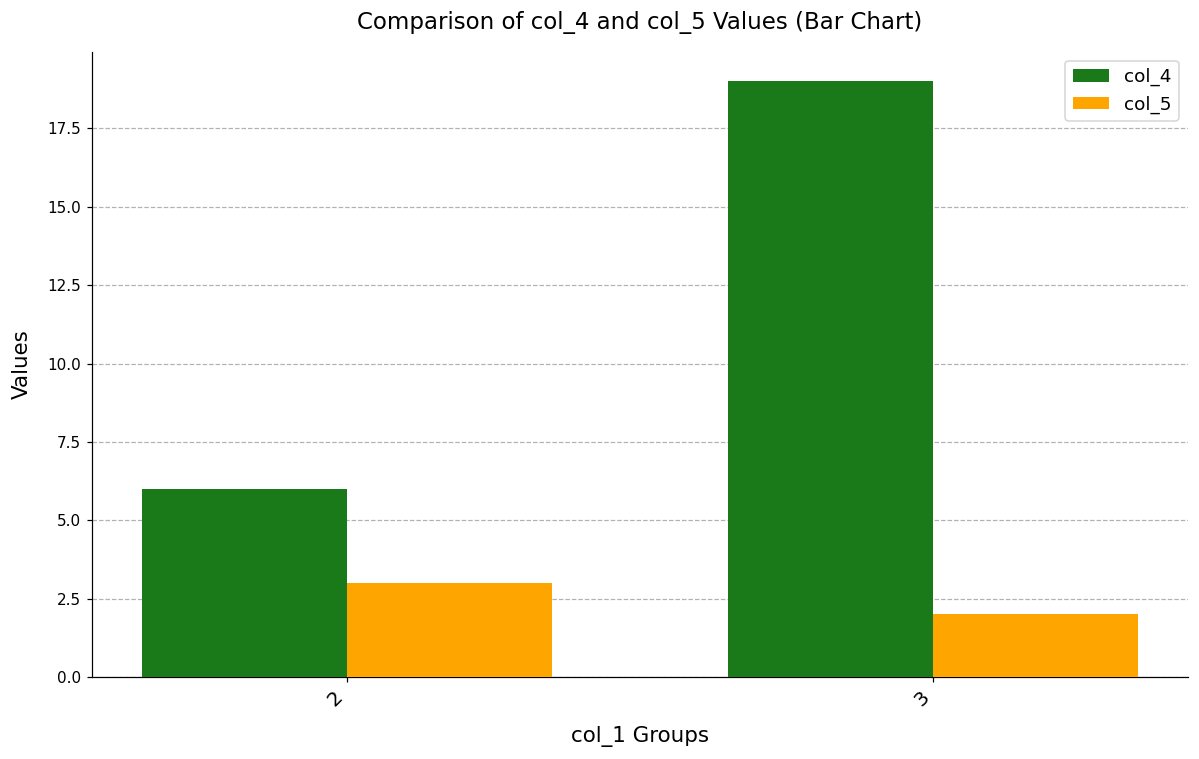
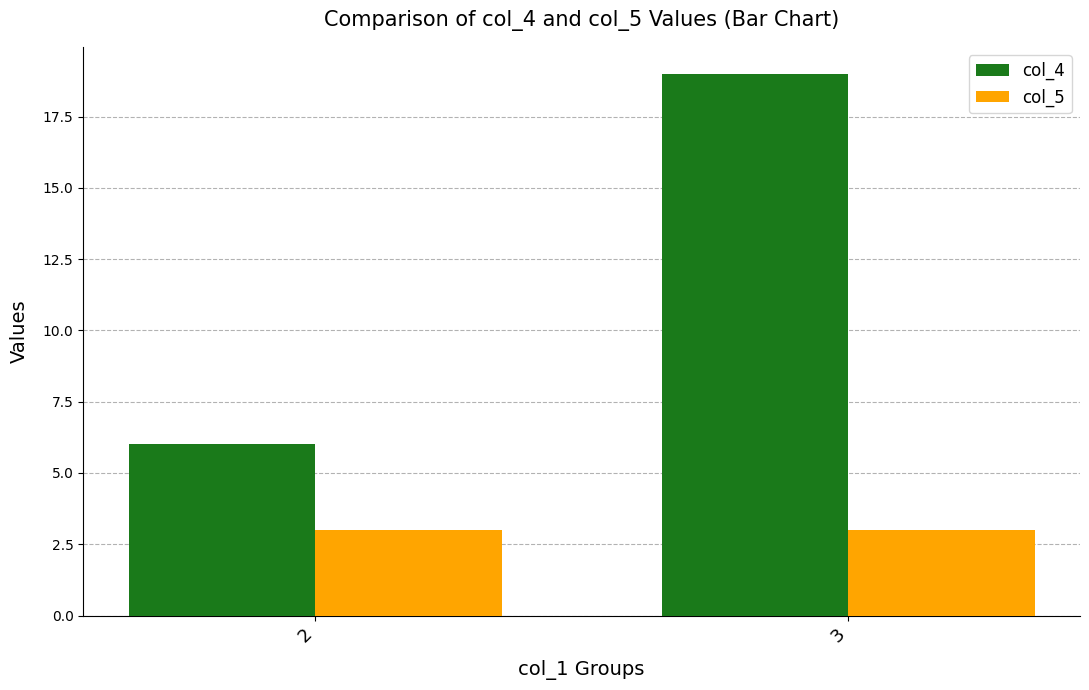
col_5, 3: 2 -> 3
